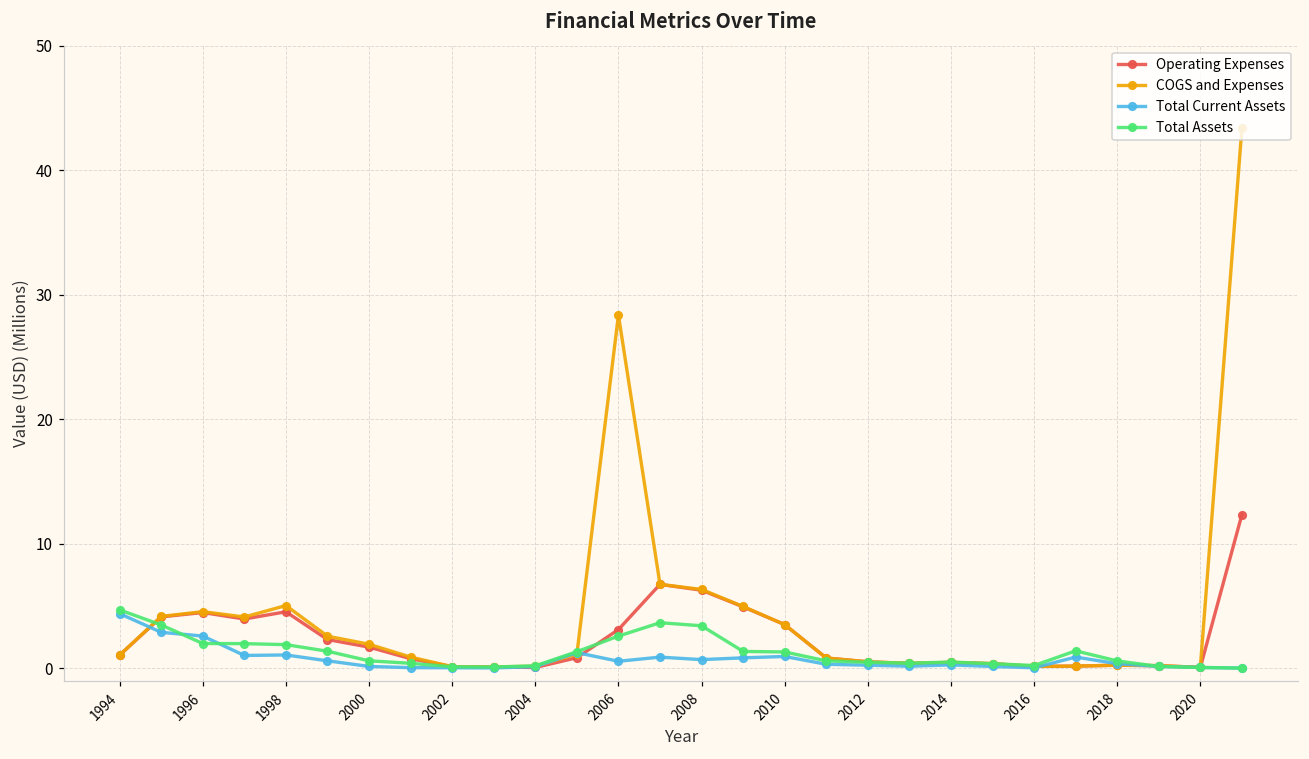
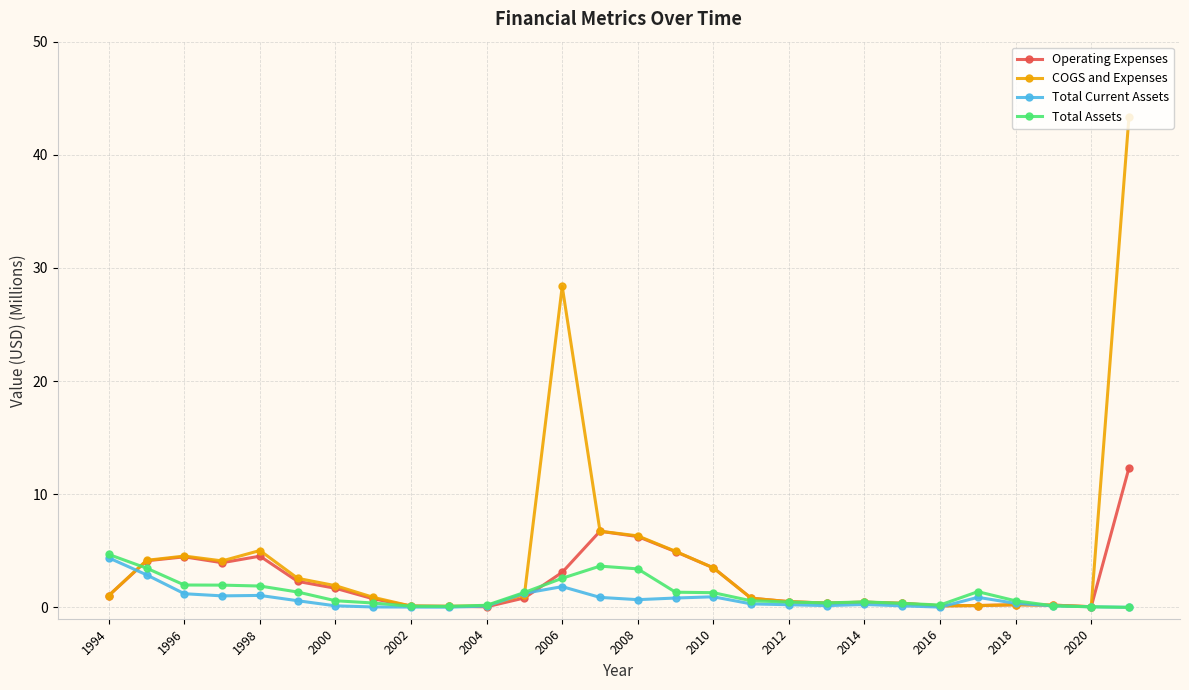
Total Current Assets, 1996: 2.6 -> 1.2
Total Current Assets, 2006: 0.6 -> 1.8
